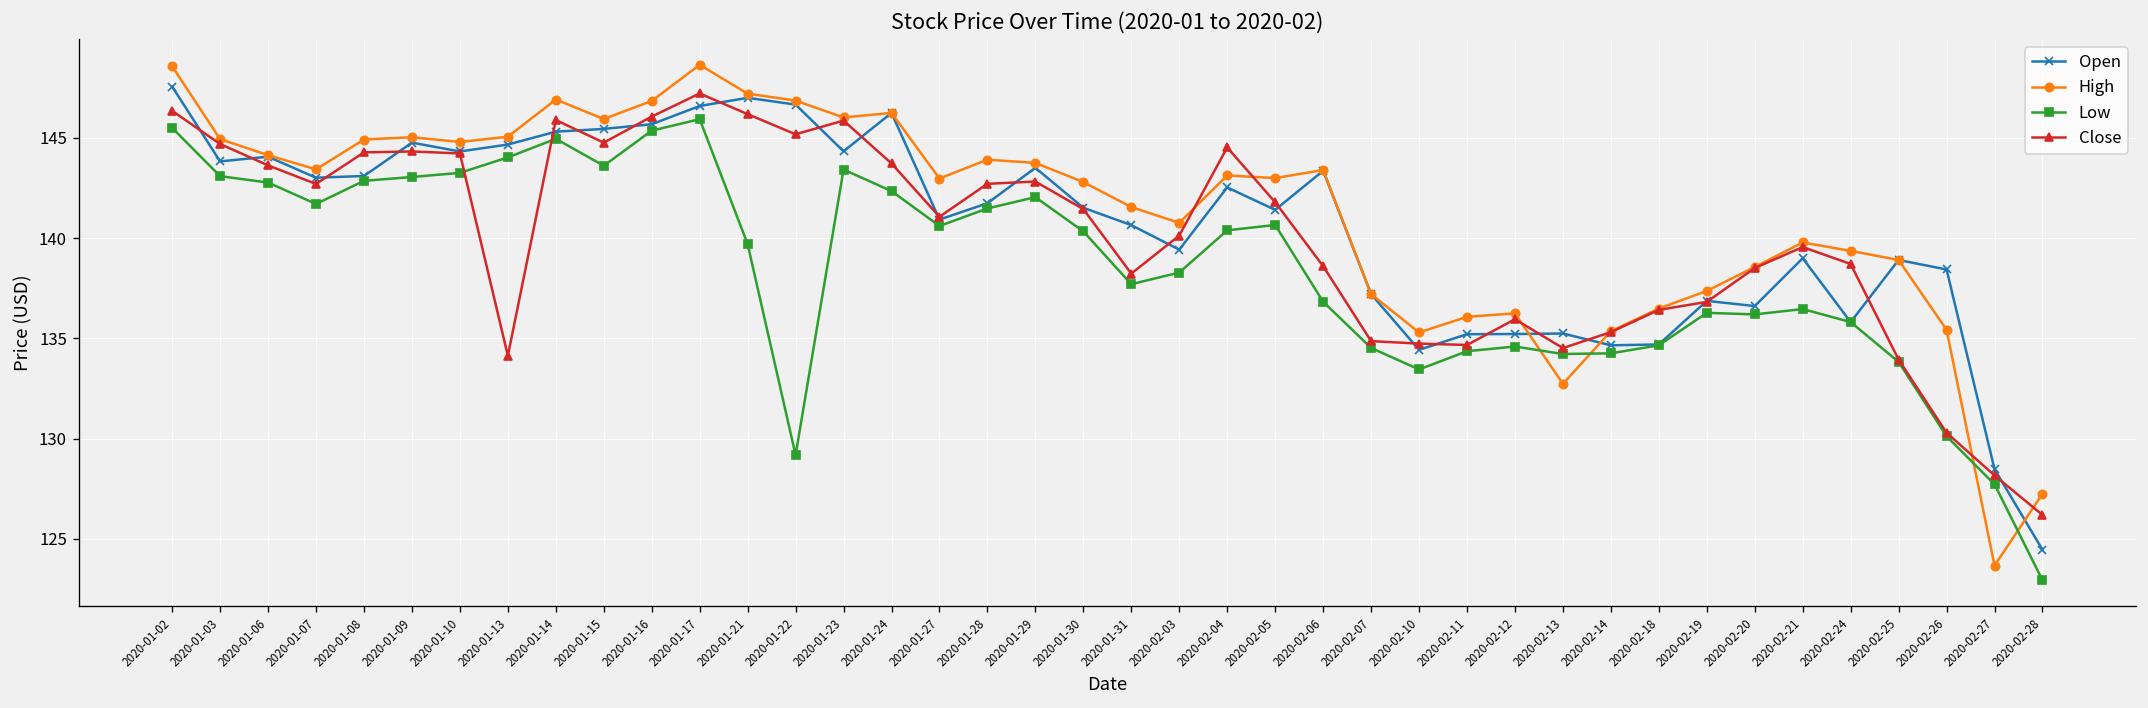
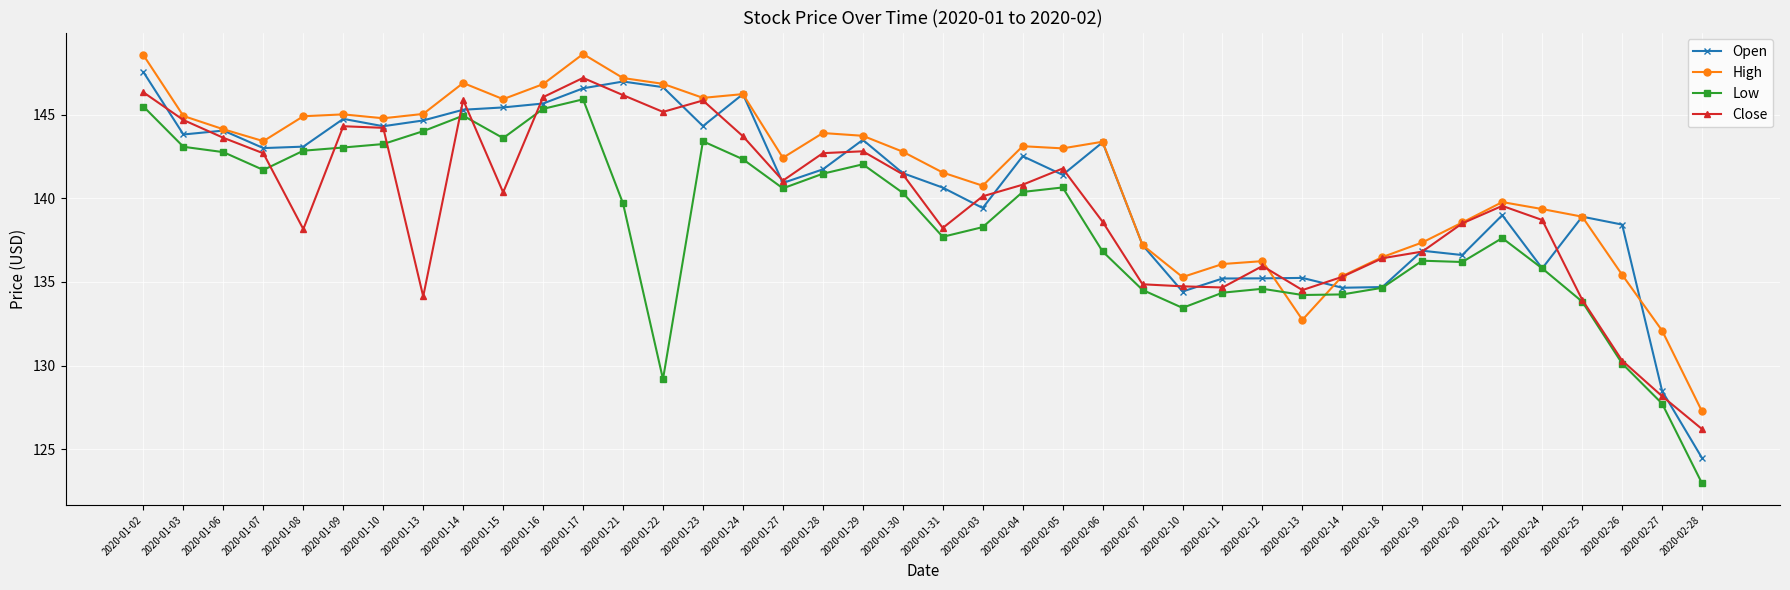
Close, 2020-01-08: 144.3 -> 138.2
Close, 2020-01-15: 144.8 -> 140.4
High, 2020-01-27: 143.0 -> 142.4
Close, 2020-02-04: 144.5 -> 140.8
Low, 2020-02-21: 136.5 -> 137.6
High, 2020-02-27: 123.7 -> 132.1
